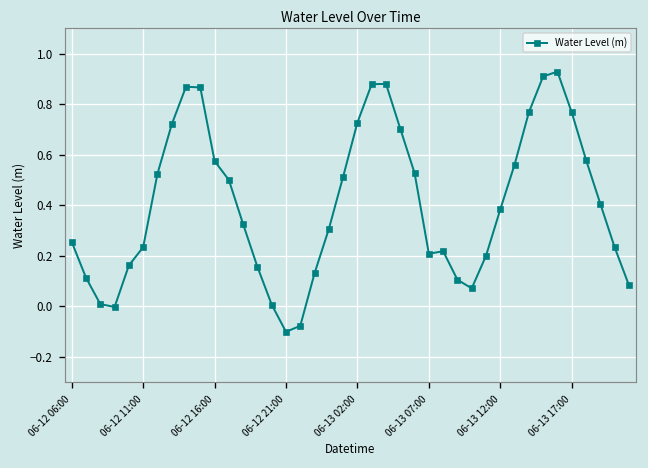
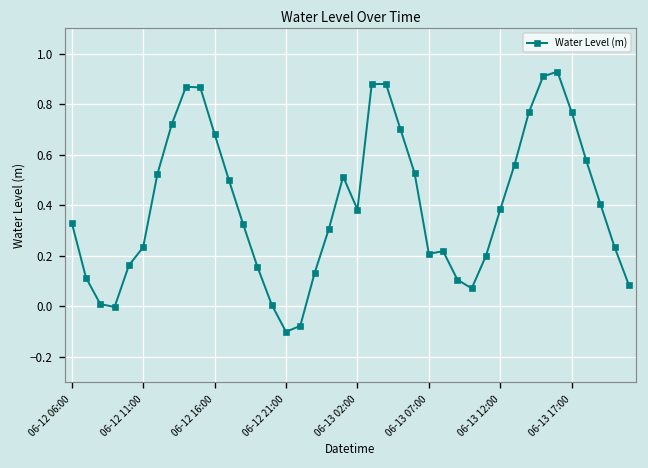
06-12 06:00: 0.26 -> 0.33
06-12 16:00: 0.58 -> 0.68
06-13 02:00: 0.73 -> 0.38
